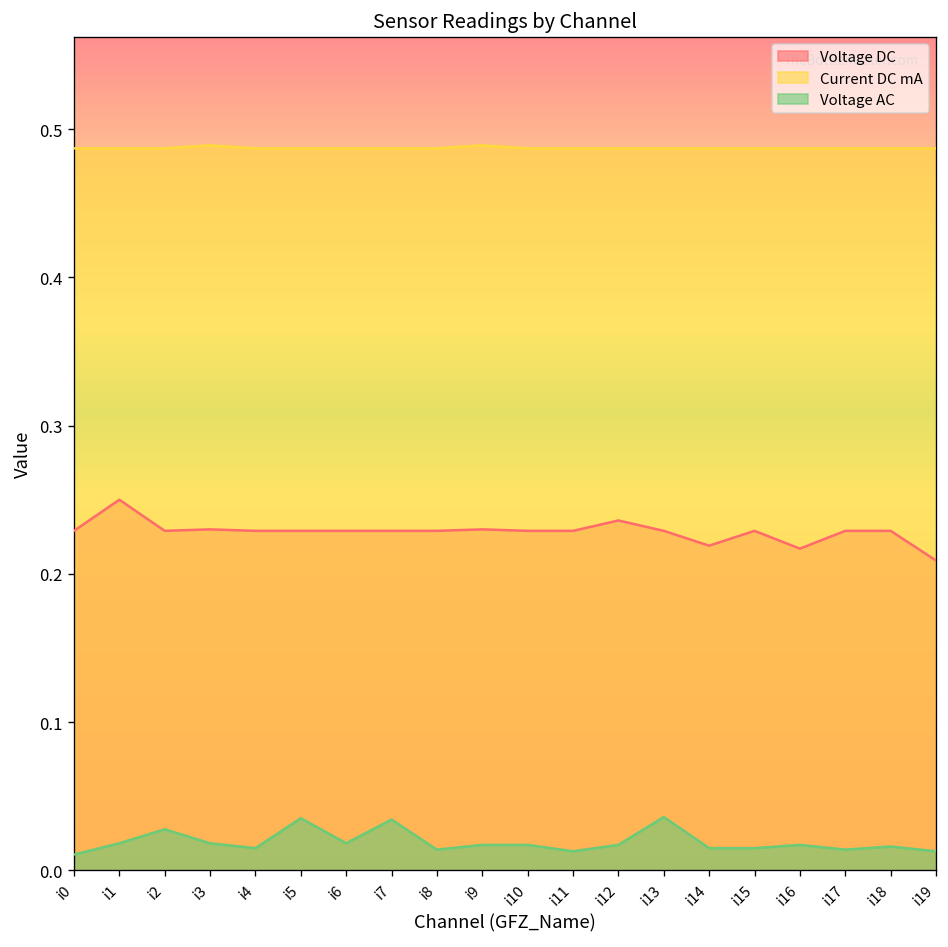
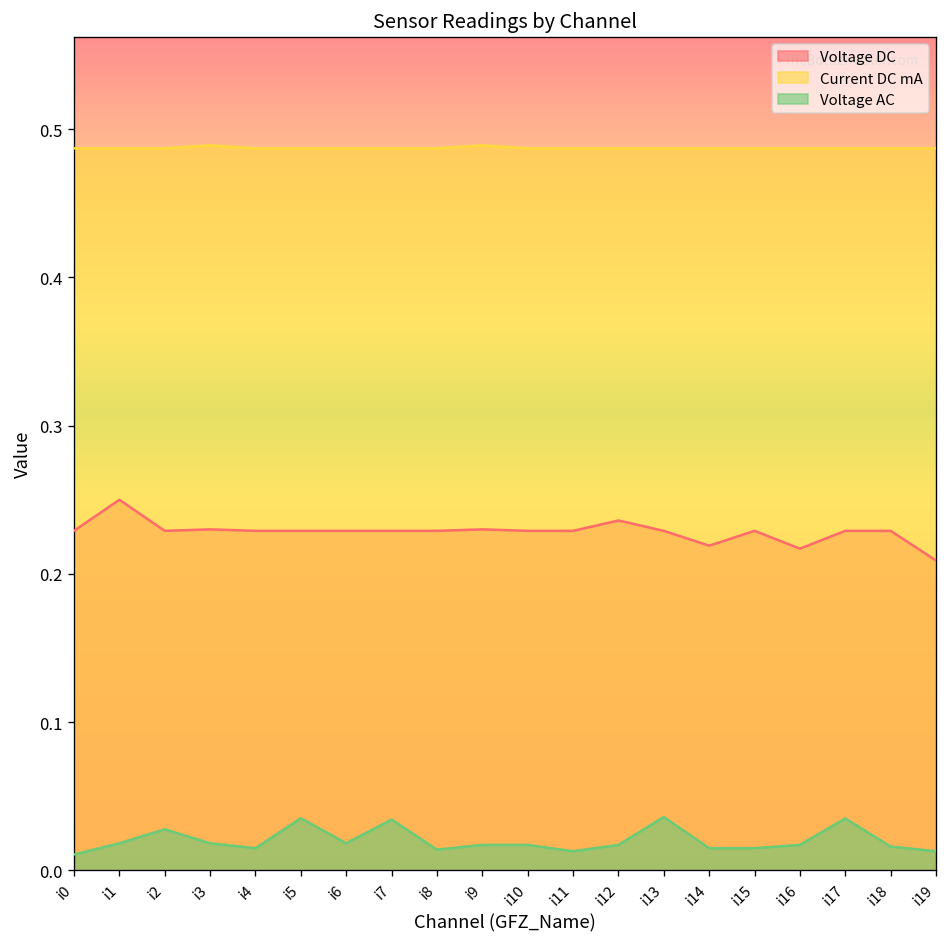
Voltage AC, i17: 0.014 -> 0.035
